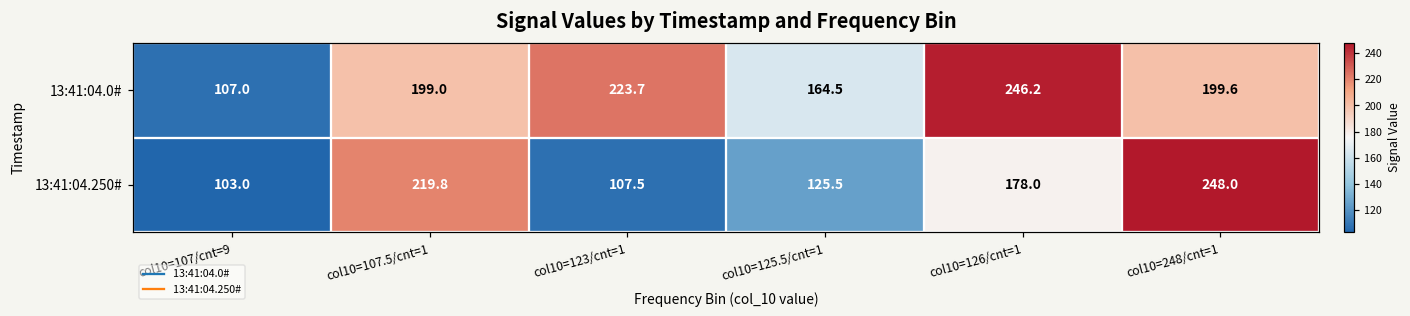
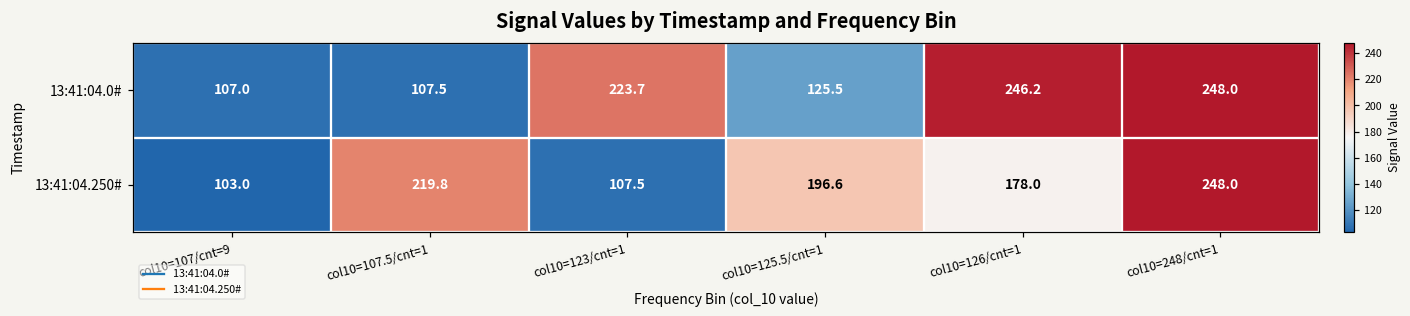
13:41:04.0#, col10=107.5/cnt=1: 199.0 -> 107.5
13:41:04.0#, col10=125.5/cnt=1: 164.5 -> 125.5
13:41:04.0#, col10=248/cnt=1: 199.6 -> 248.0
13:41:04.250#, col10=125.5/cnt=1: 125.5 -> 196.6
